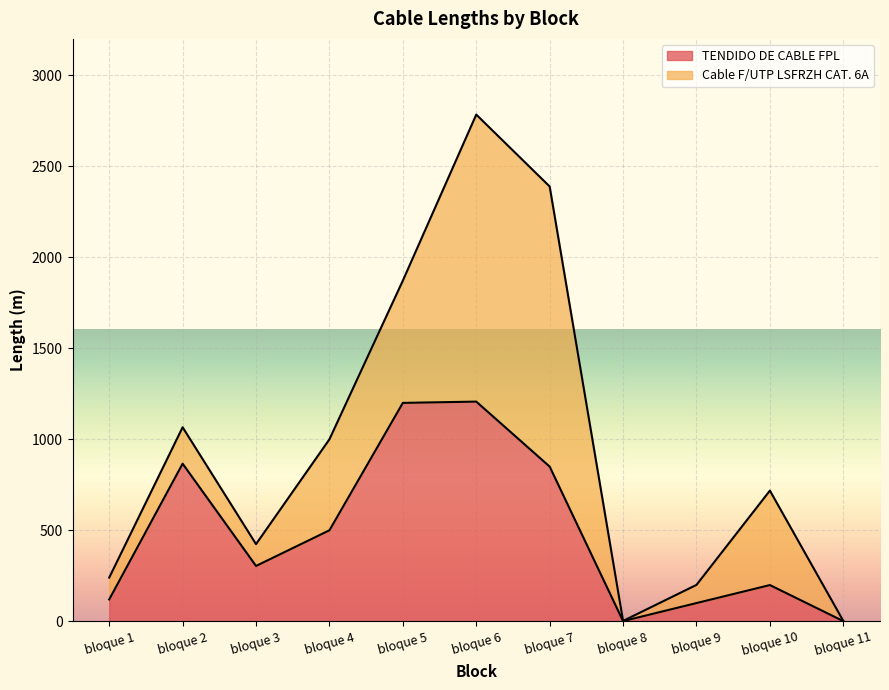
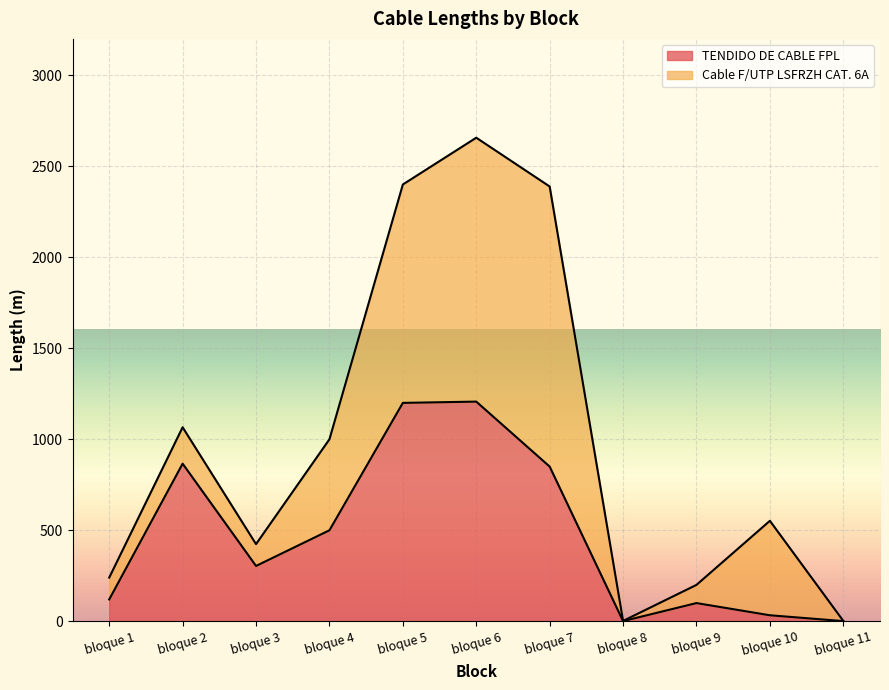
Cable F/UTP LSFRZH CAT. 6A, bloque 5: 670 -> 1200
Cable F/UTP LSFRZH CAT. 6A, bloque 6: 1580 -> 1450
TENDIDO DE CABLE FPL, bloque 10: 200 -> 30
